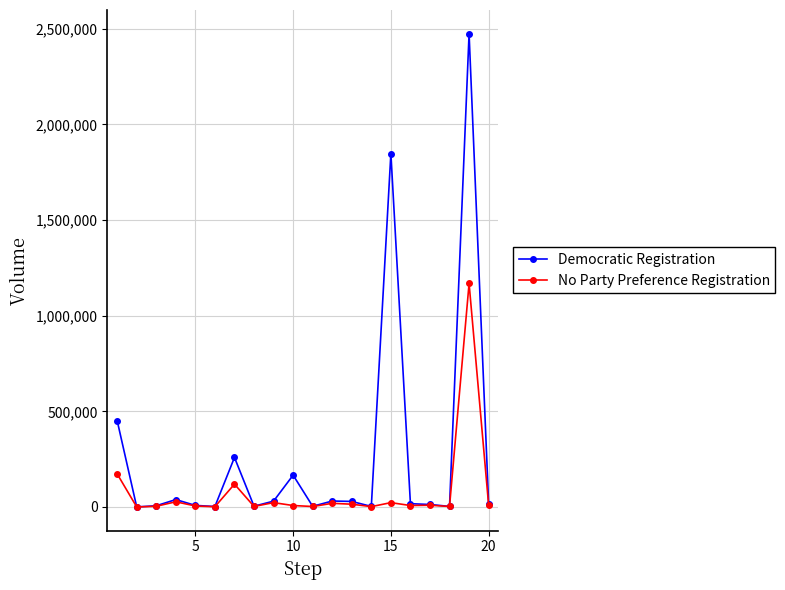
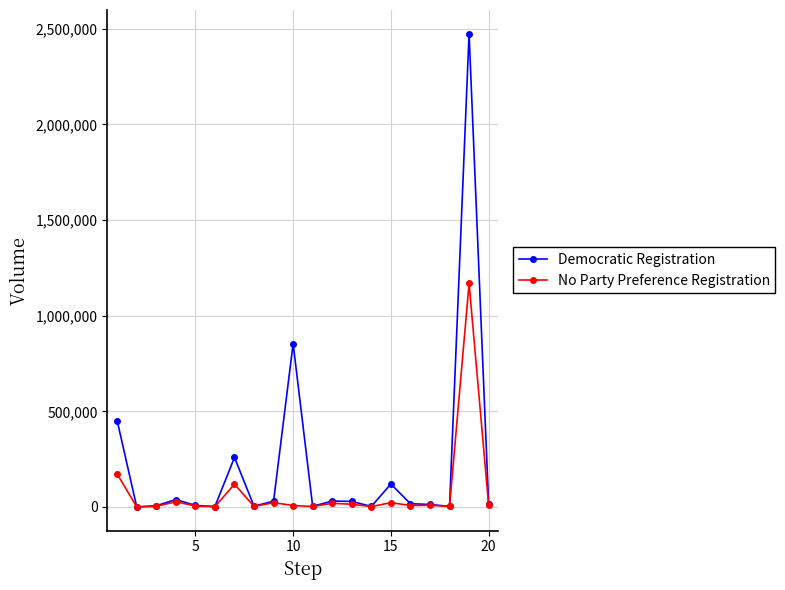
Democratic Registration, 10: 170,000 -> 850,000
Democratic Registration, 15: 1,850,000 -> 120,000
